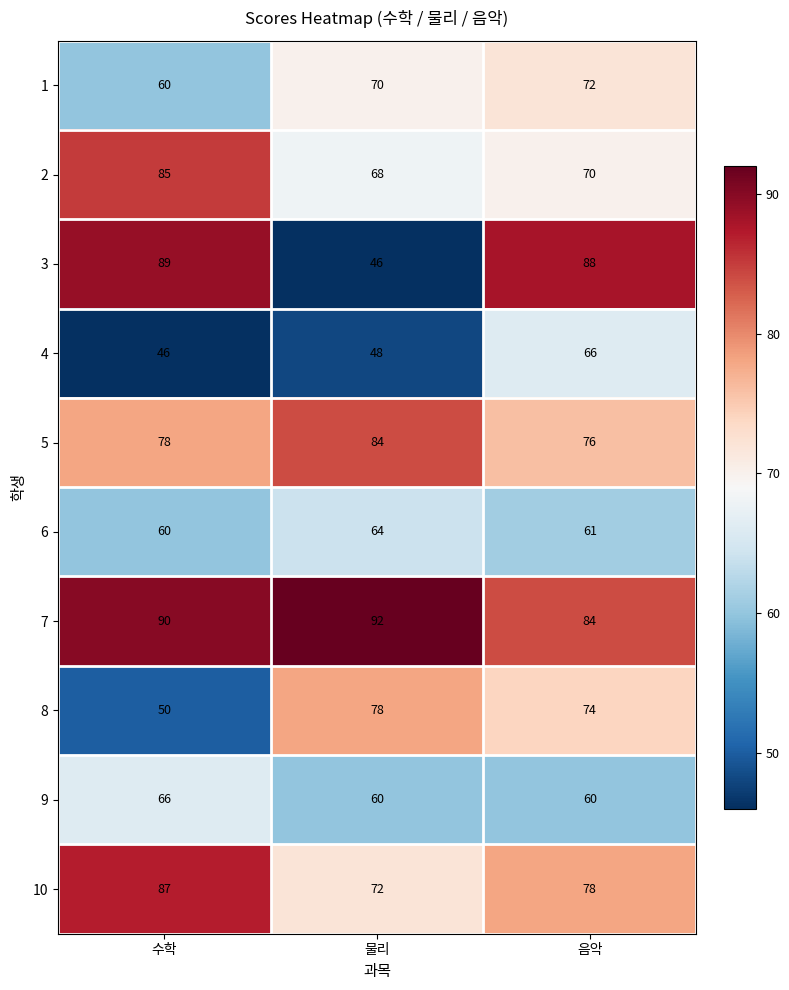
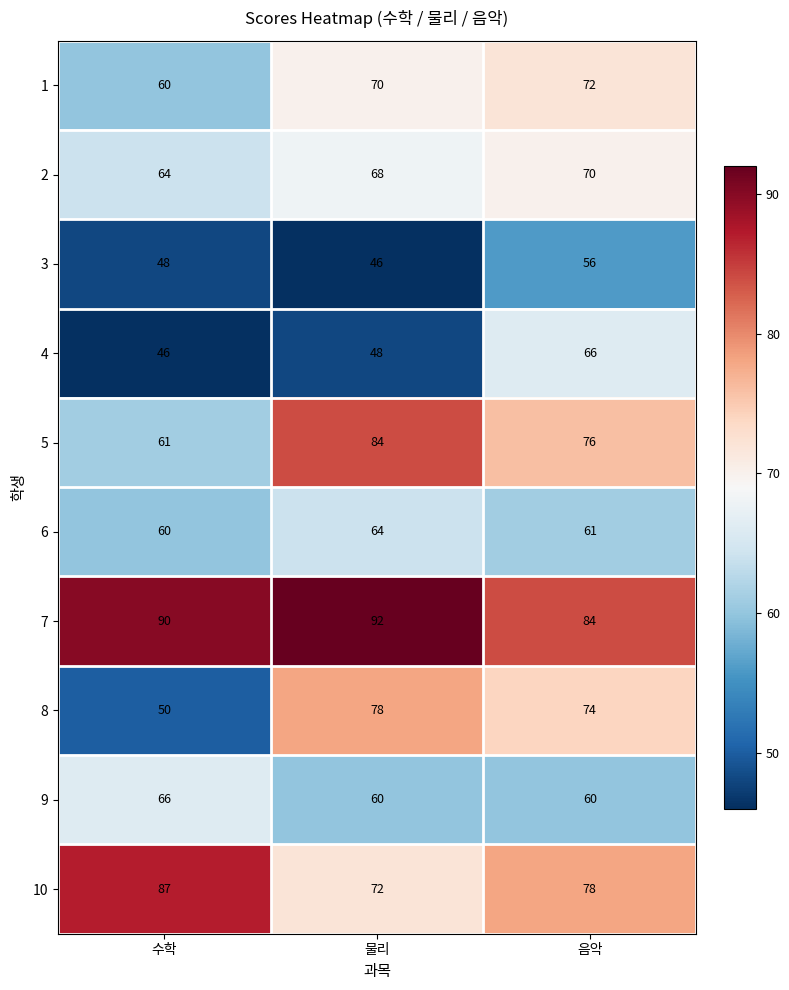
2, 수학: 85 -> 64
3, 수학: 89 -> 48
3, 음악: 88 -> 56
5, 수학: 78 -> 61
